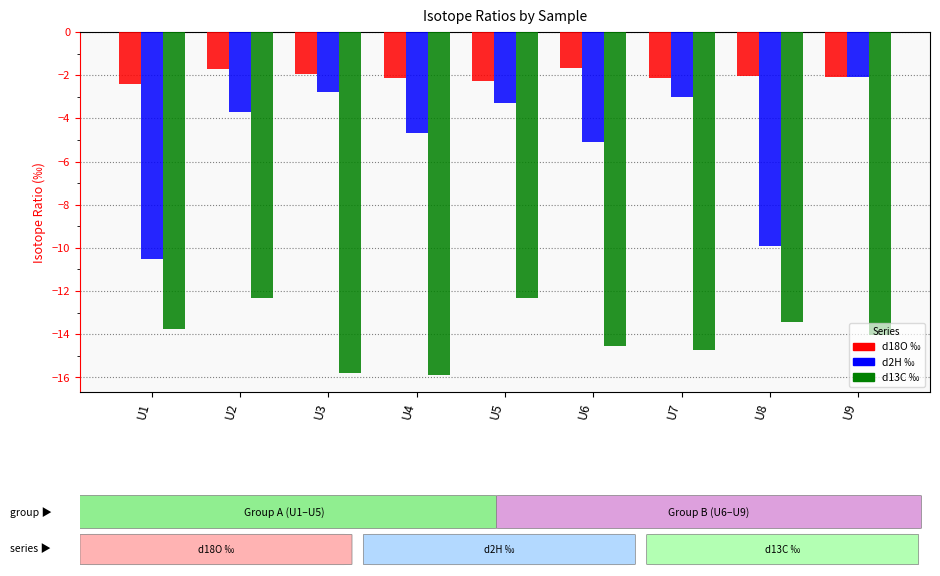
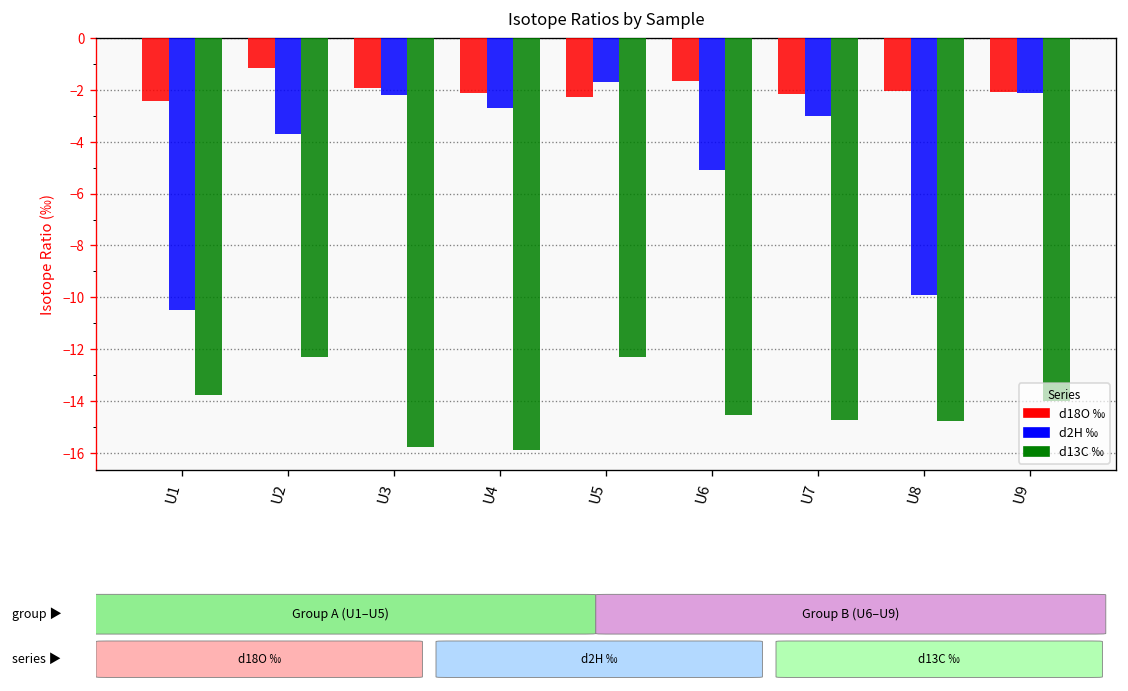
d18O ‰, U2: -1.7 -> -1.2
d2H ‰, U3: -2.8 -> -2.2
d2H ‰, U4: -4.7 -> -2.7
d2H ‰, U5: -3.3 -> -1.7
d13C ‰, U8: -13.4 -> -14.8
